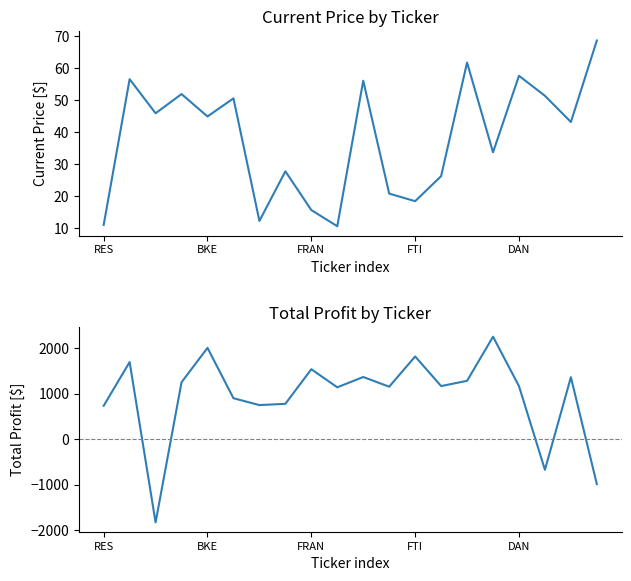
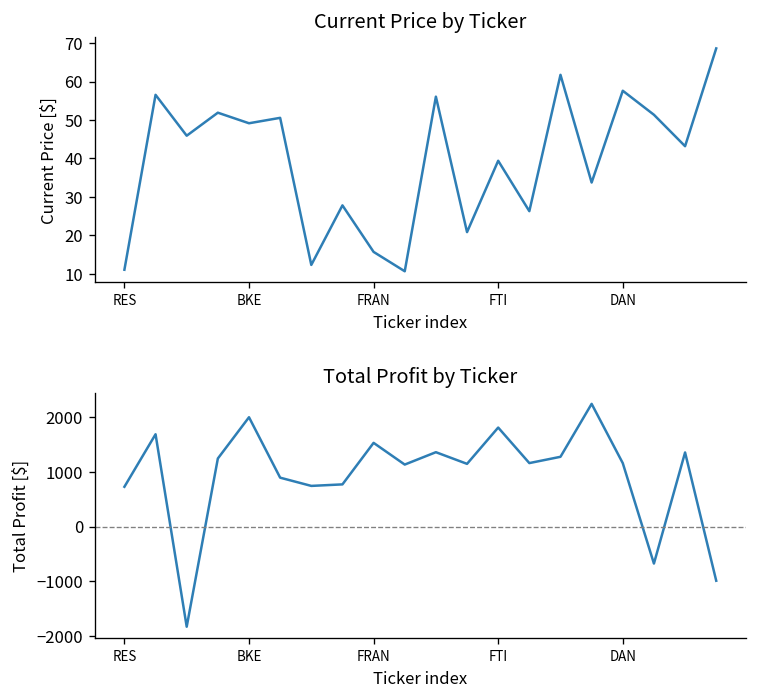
Current Price by Ticker, BKE: 45 -> 49
Current Price by Ticker, FTI: 18 -> 39
